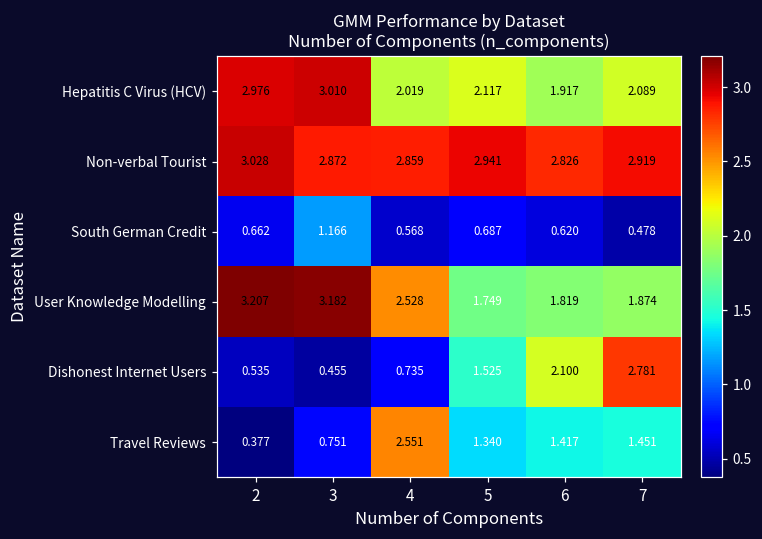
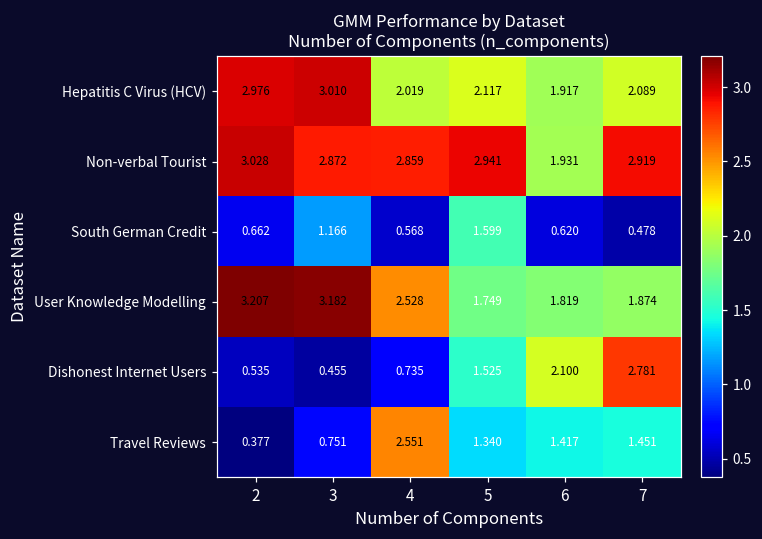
Non-verbal Tourist, 6: 2.826 -> 1.931
South German Credit, 5: 0.687 -> 1.599
